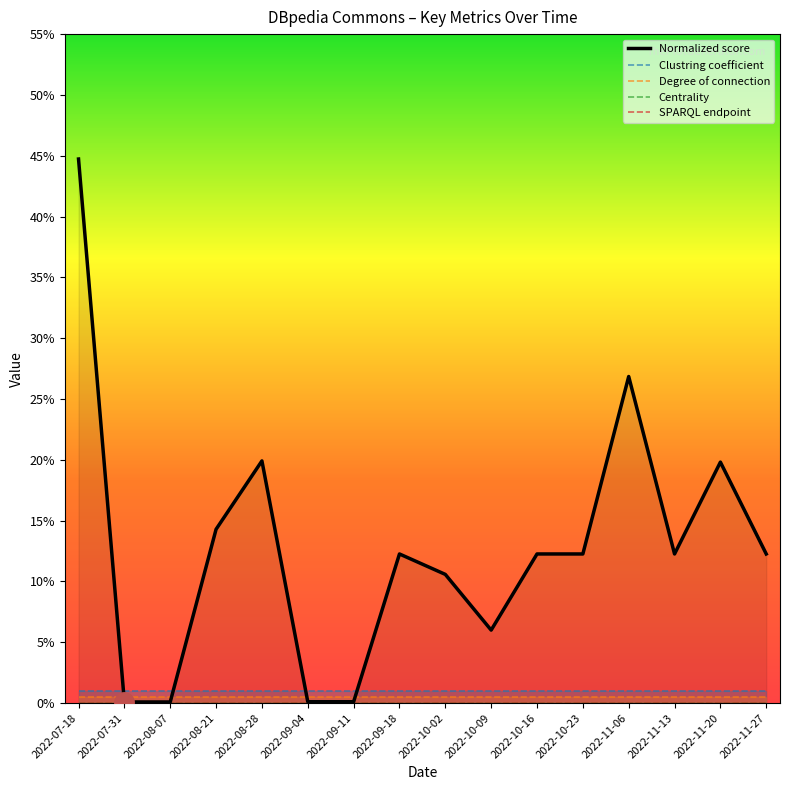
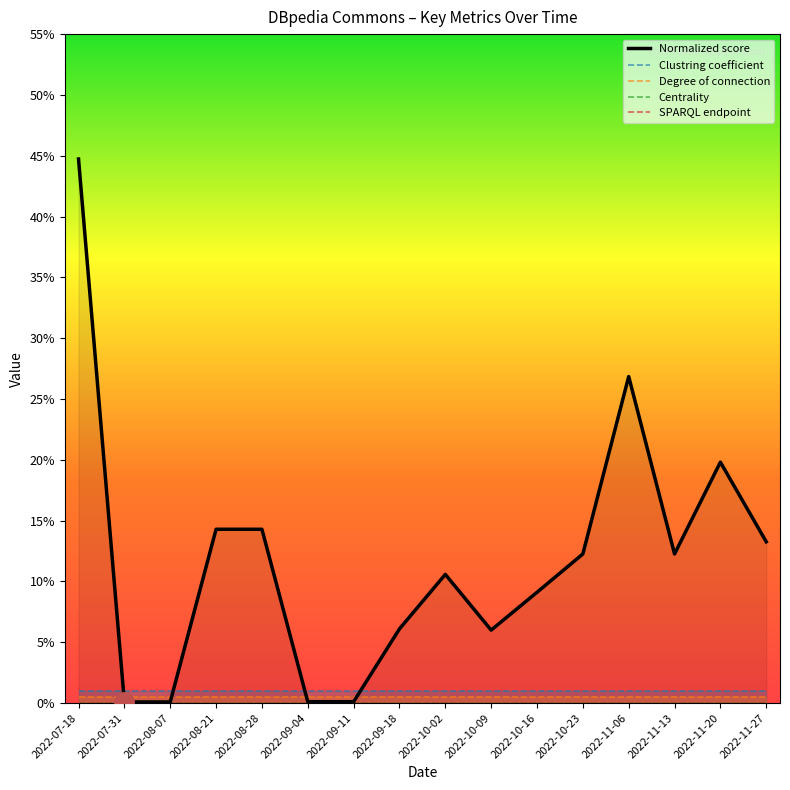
Normalized score, 2022-08-28: 19.9% -> 14.3%
Normalized score, 2022-09-18: 12.3% -> 6.1%
Normalized score, 2022-10-16: 12.3% -> 9.1%
Normalized score, 2022-11-27: 12.3% -> 13.3%
